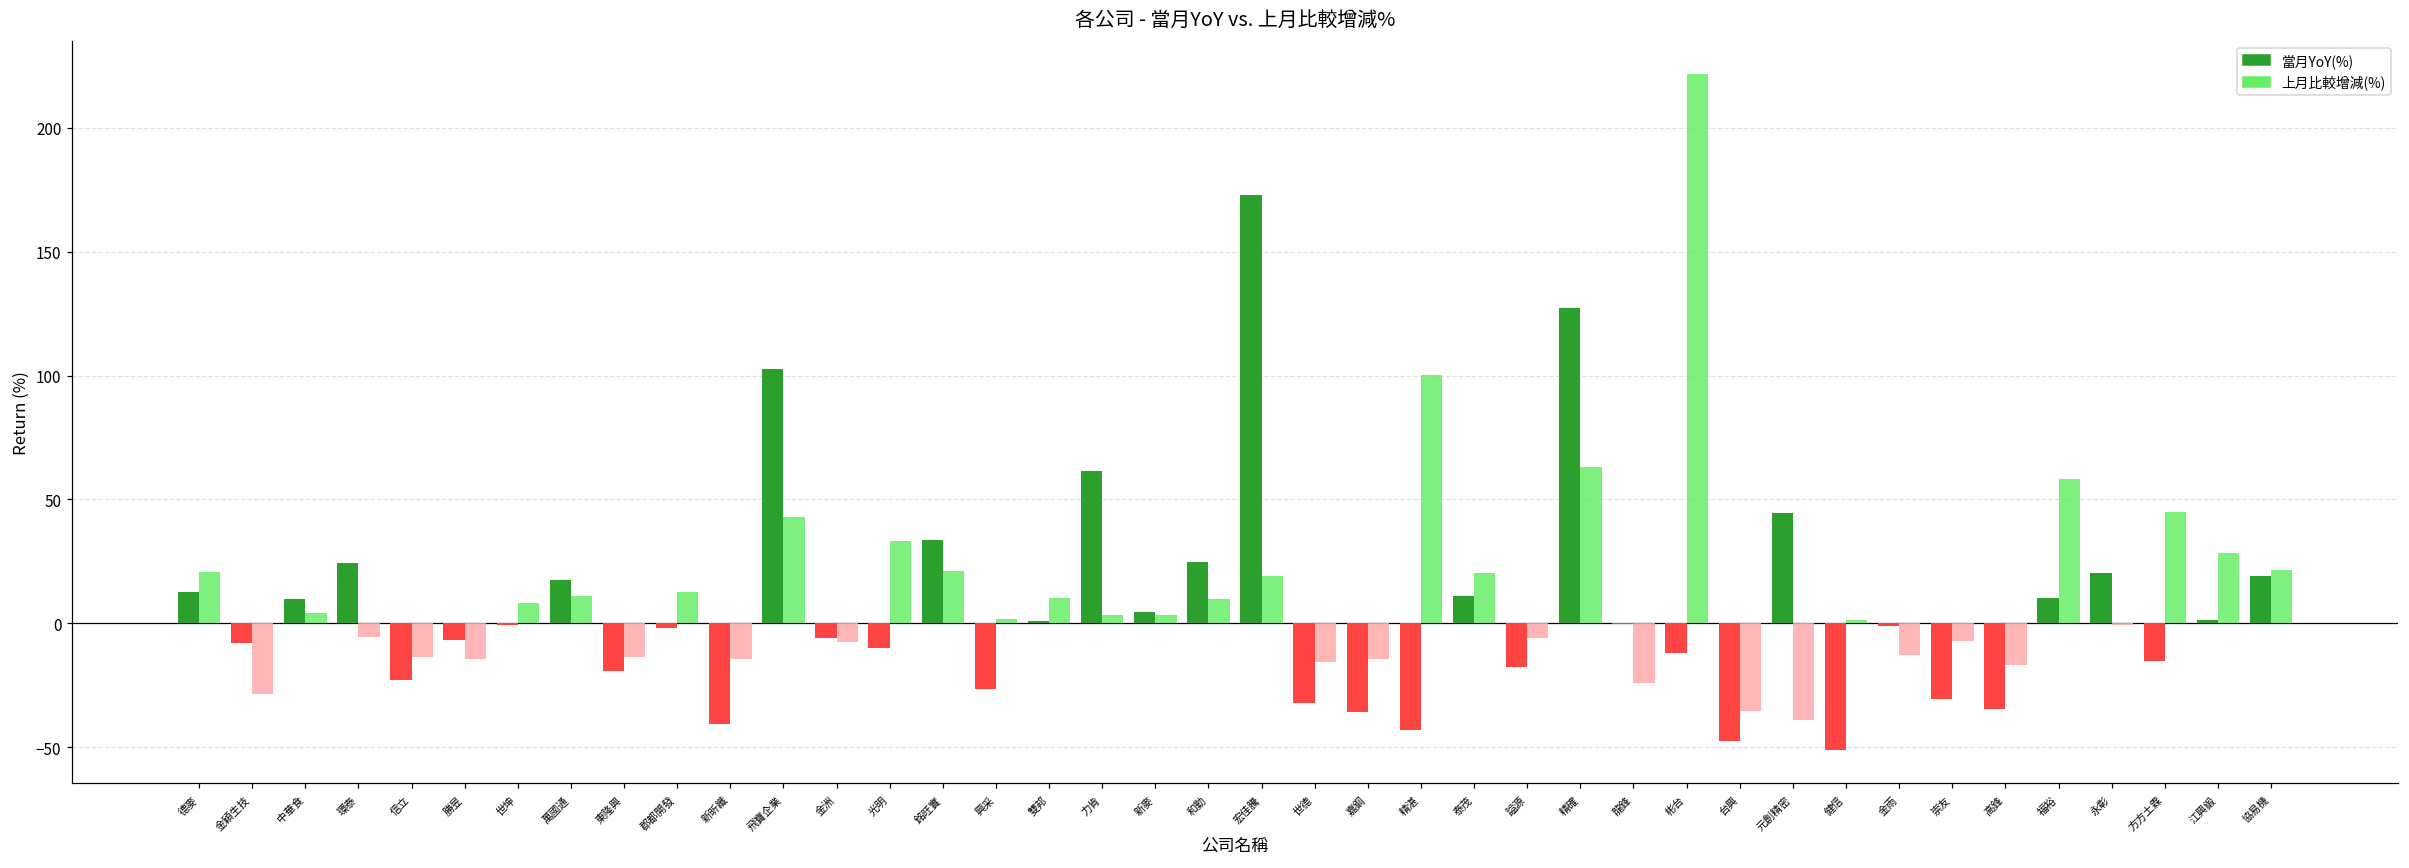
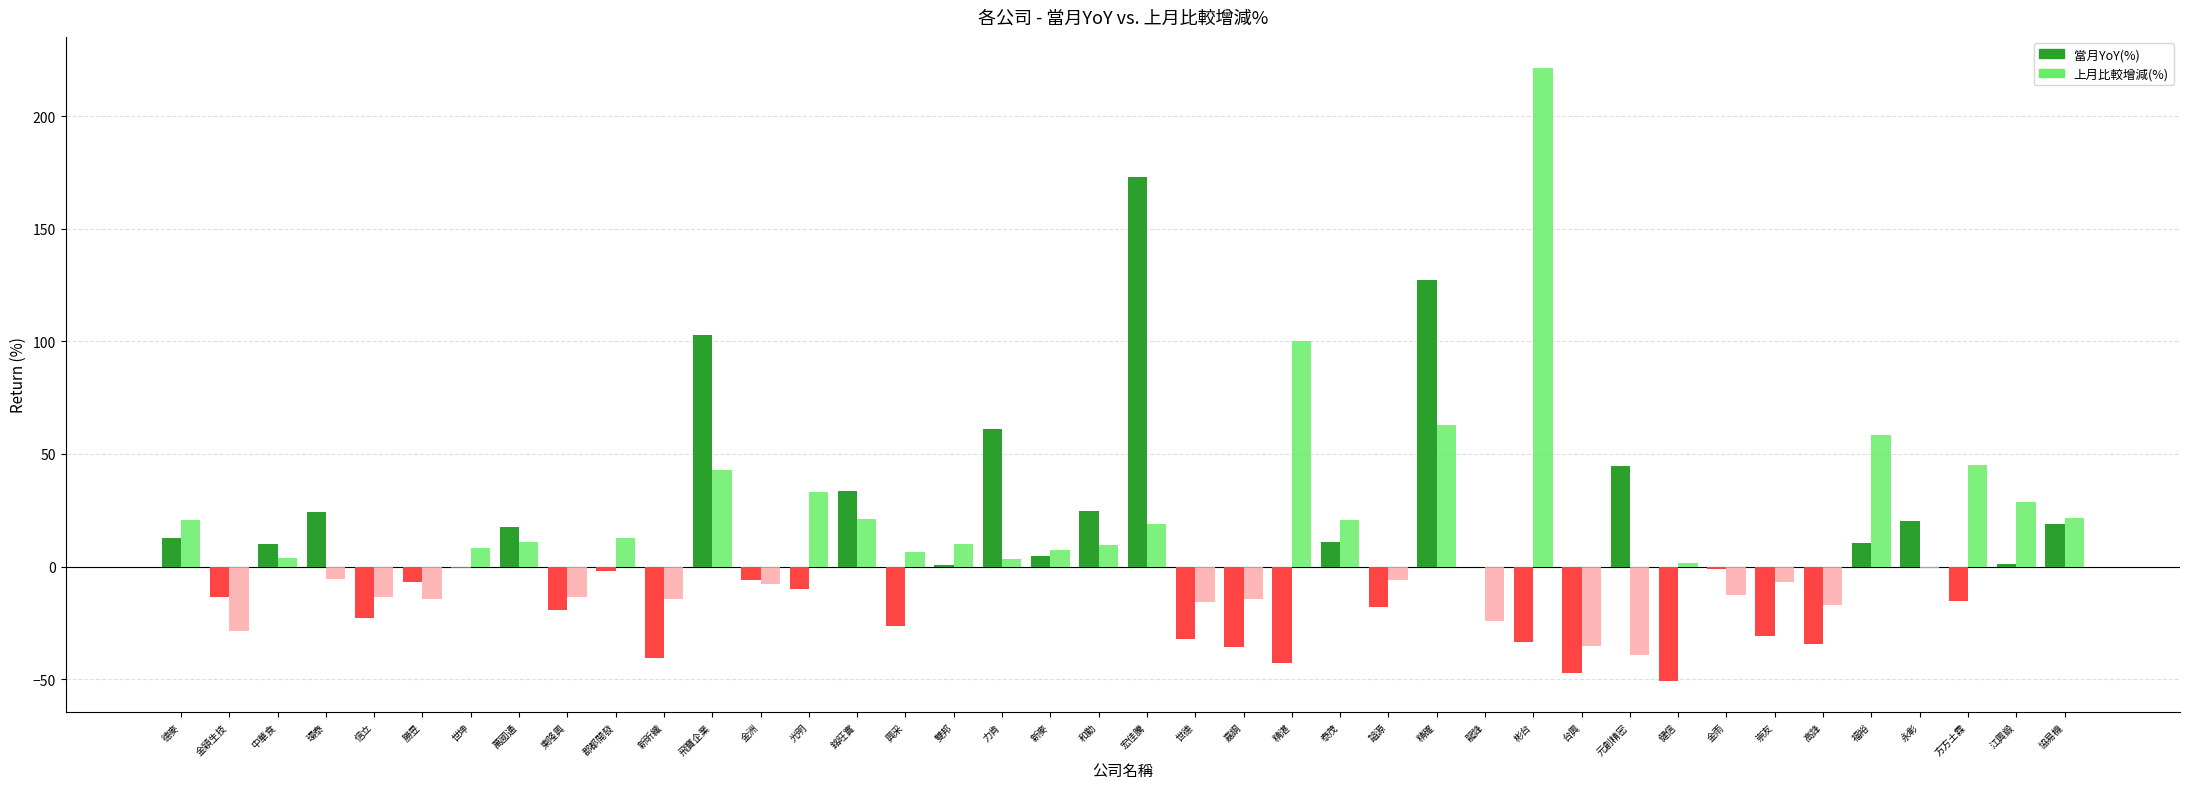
當月YoY(%), 金穎生技: -8 -> -14
上月比較增減(%), 興采: 2 -> 6
上月比較增減(%), 新麥: 3 -> 7
當月YoY(%), 彬台: -12 -> -33
